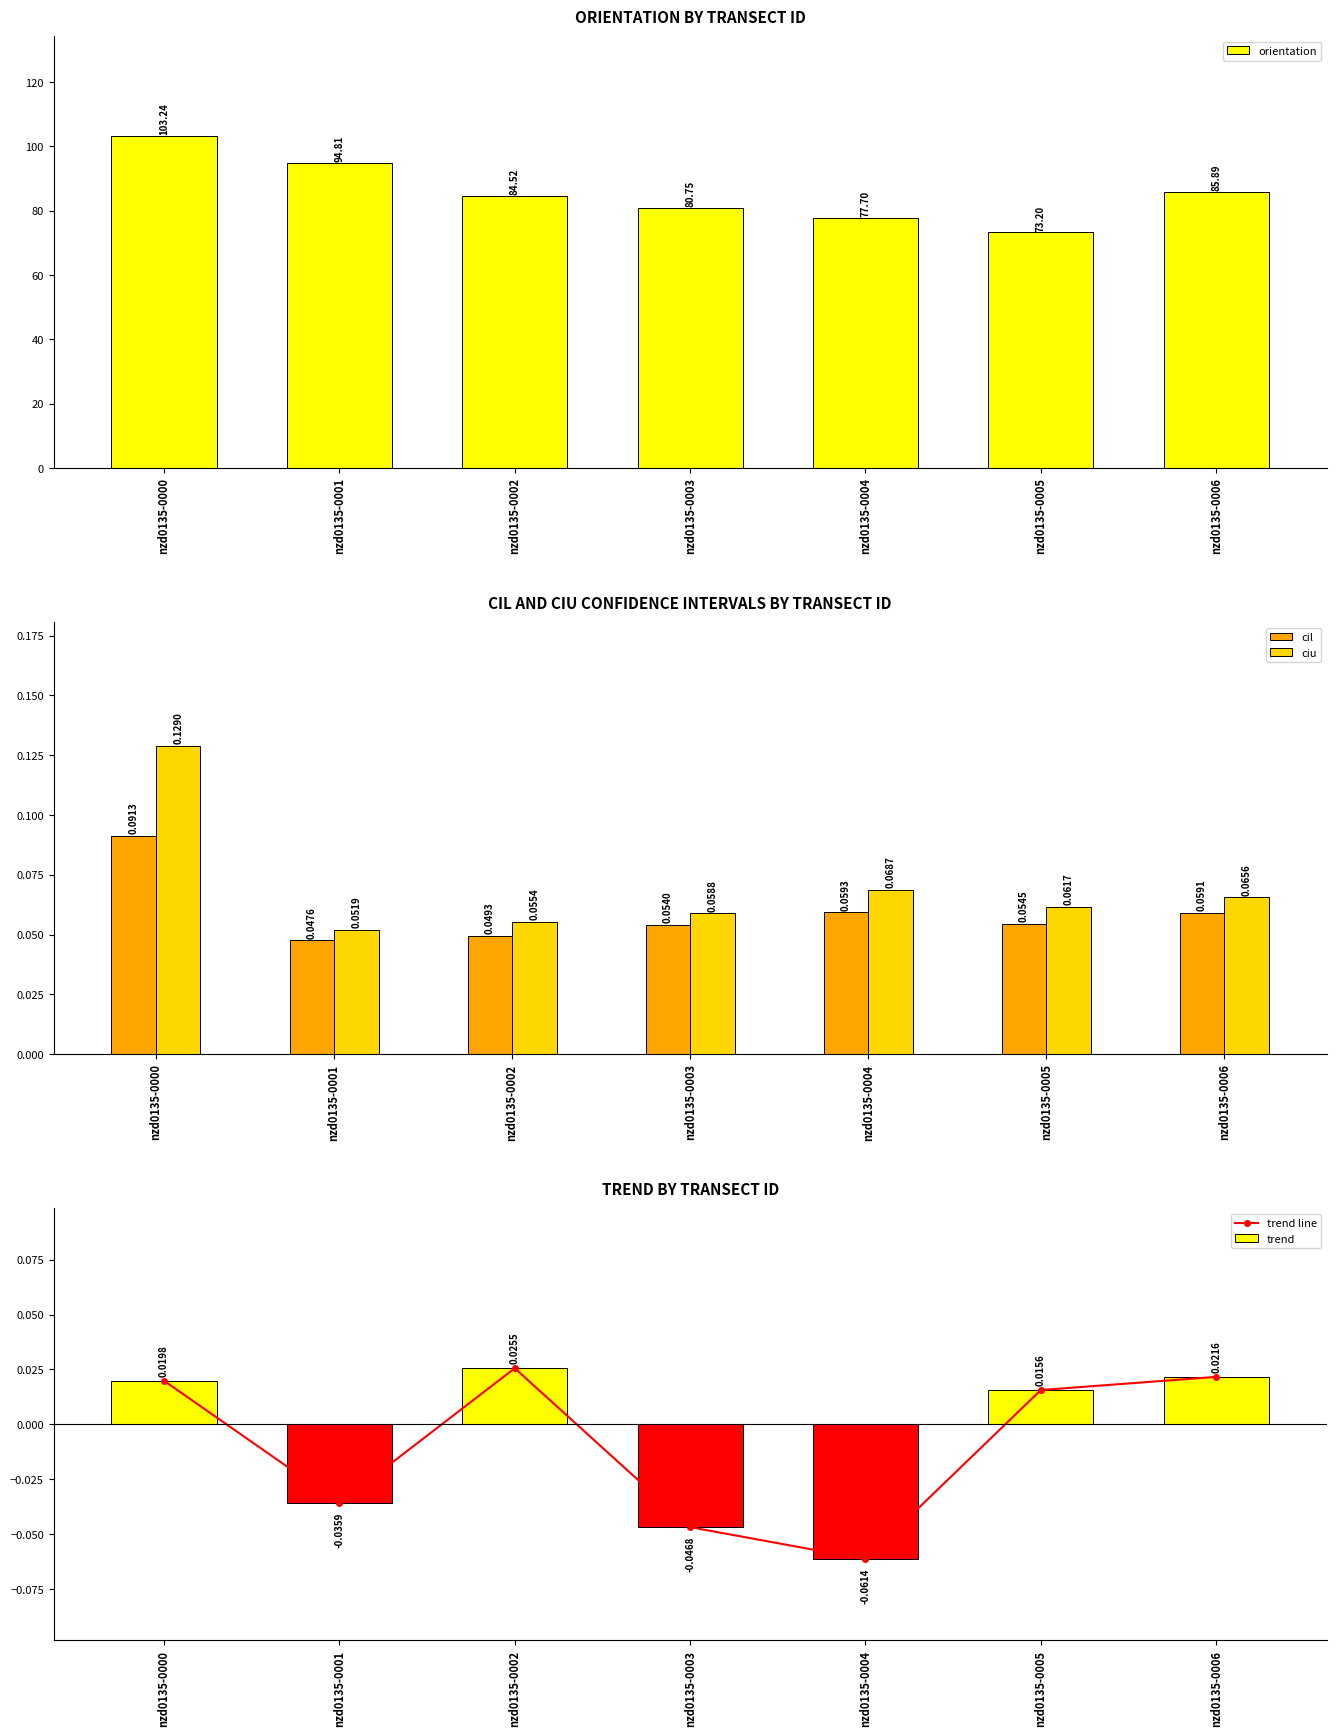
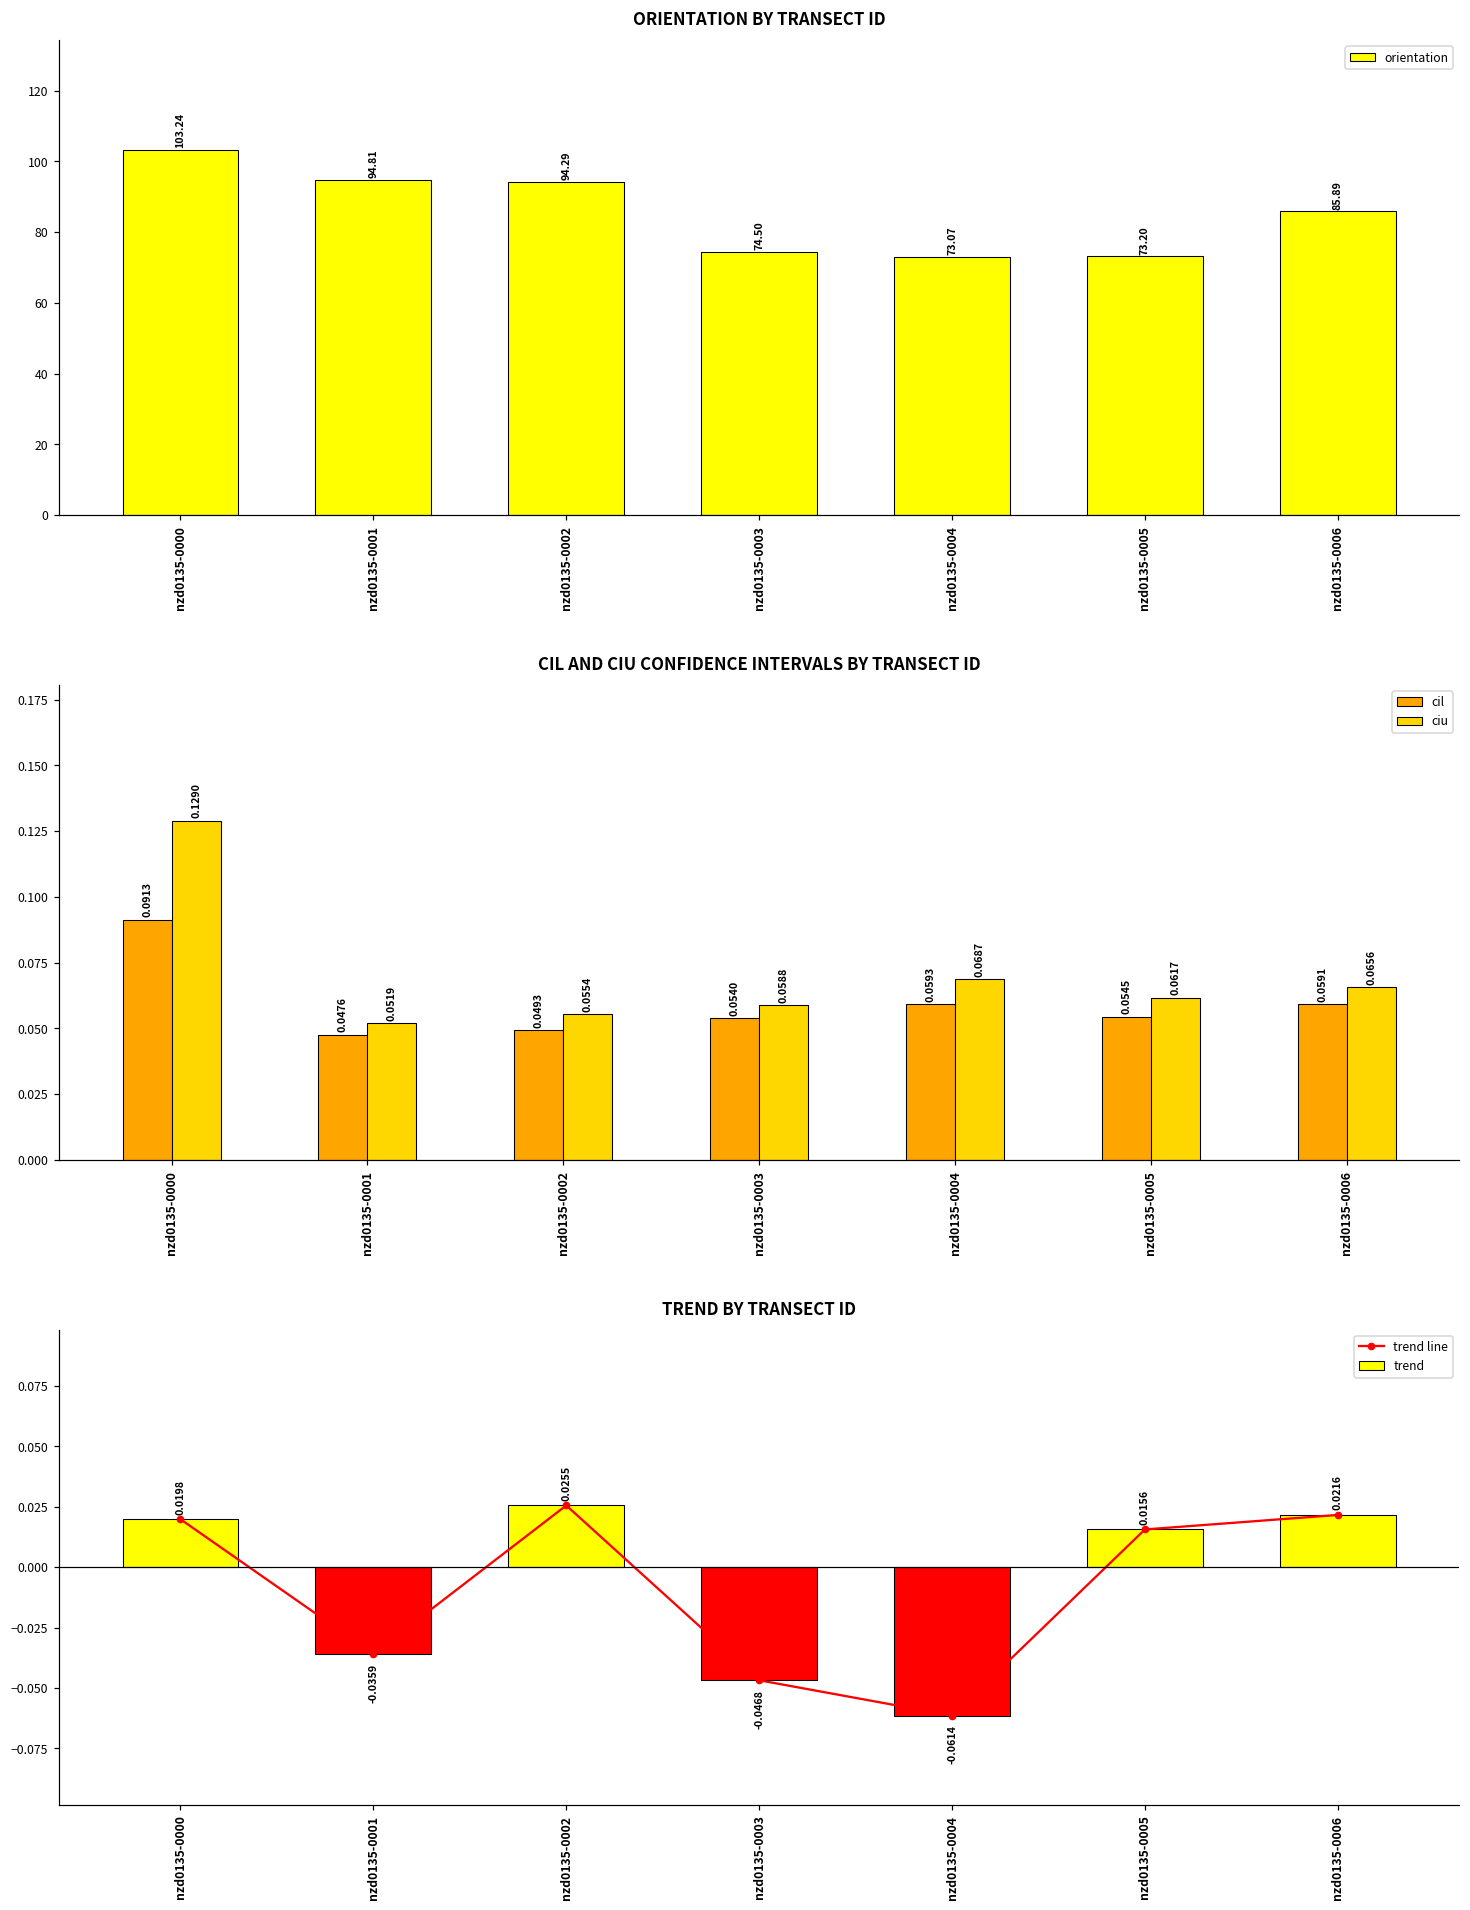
ORIENTATION BY TRANSECT ID, nzd0135-0002: 84.52 -> 94.29
ORIENTATION BY TRANSECT ID, nzd0135-0003: 80.75 -> 74.50
ORIENTATION BY TRANSECT ID, nzd0135-0004: 77.70 -> 73.07
